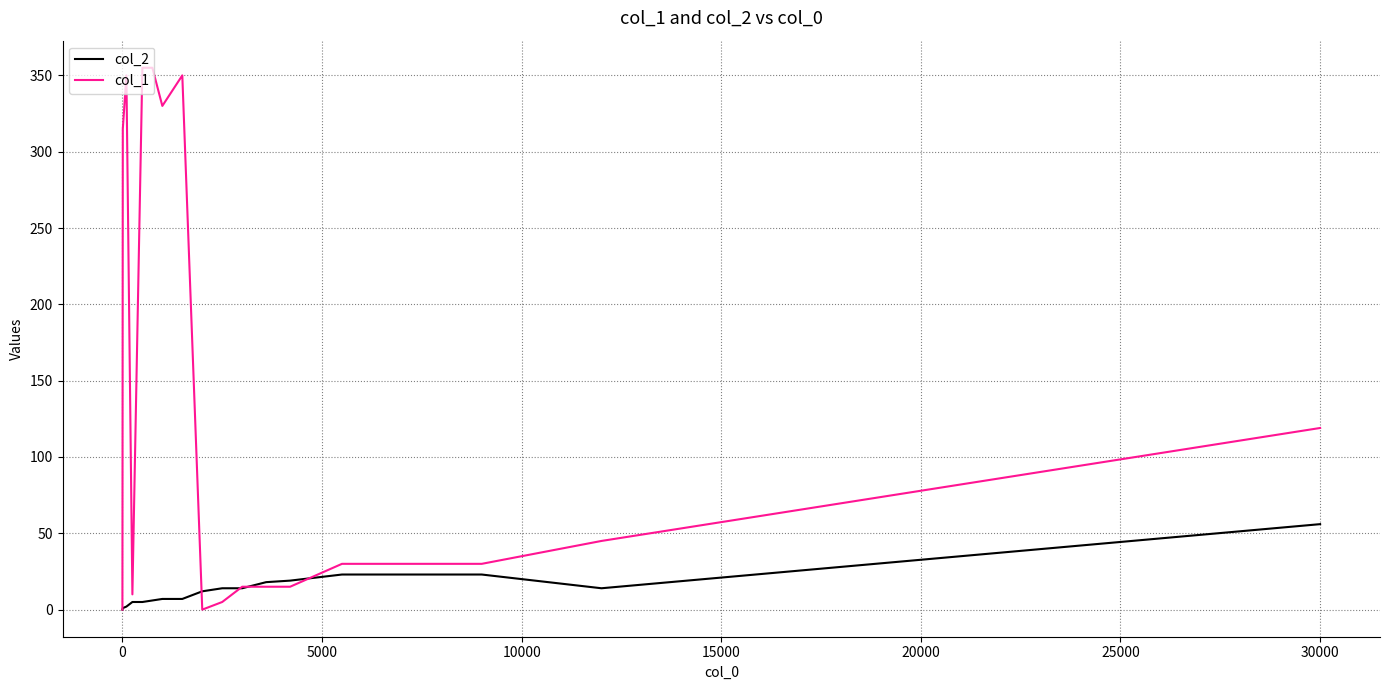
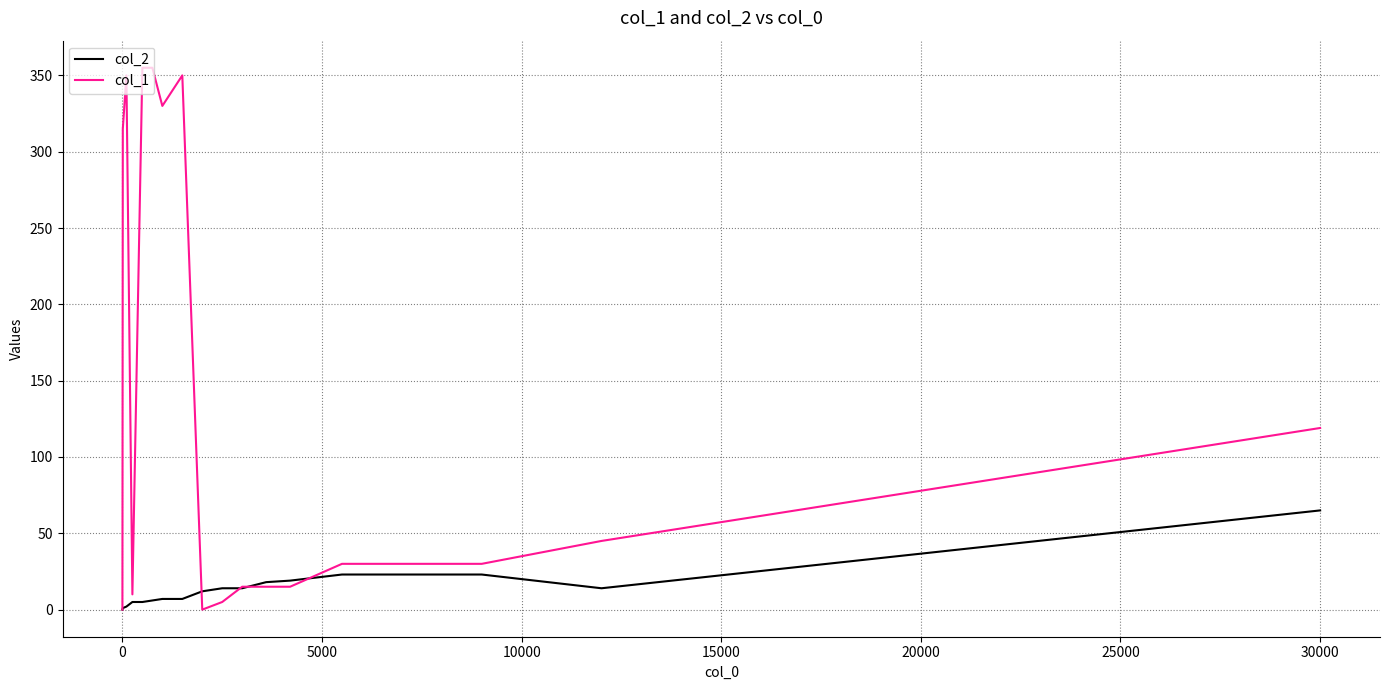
col_2, 30000: 56 -> 65
